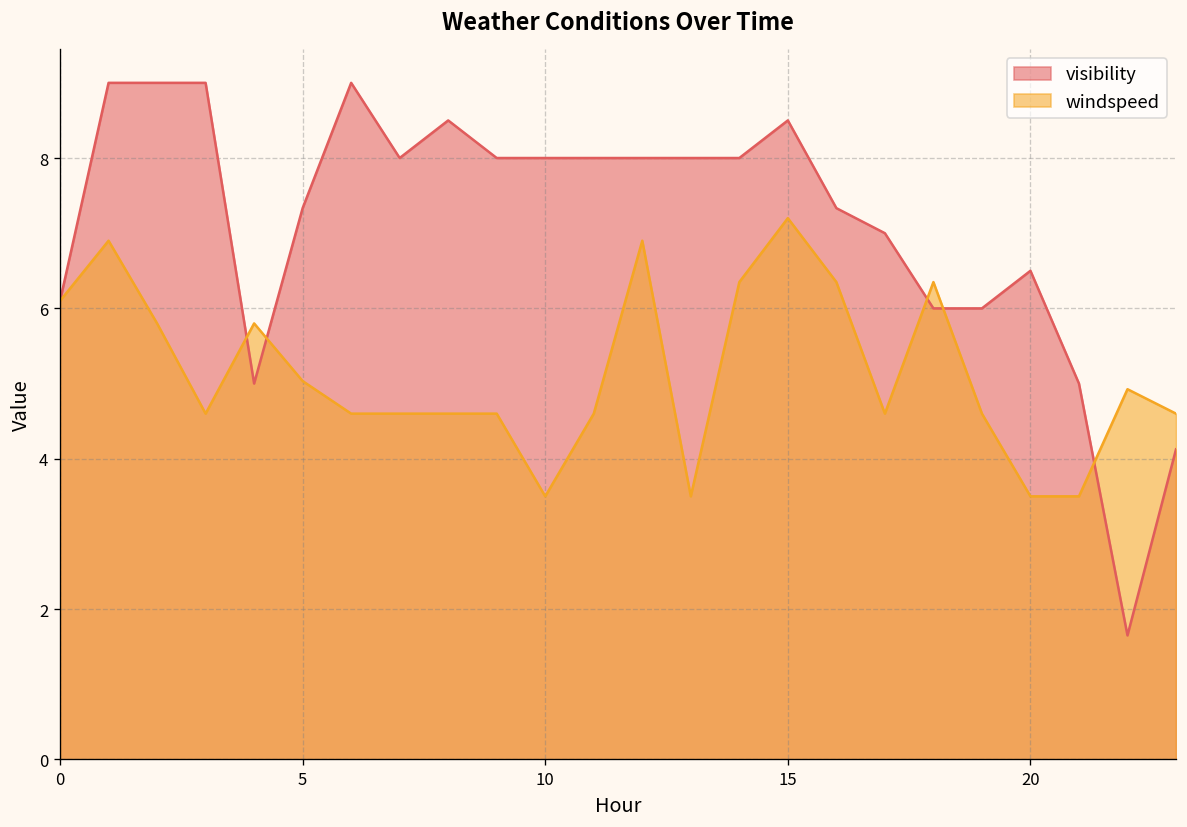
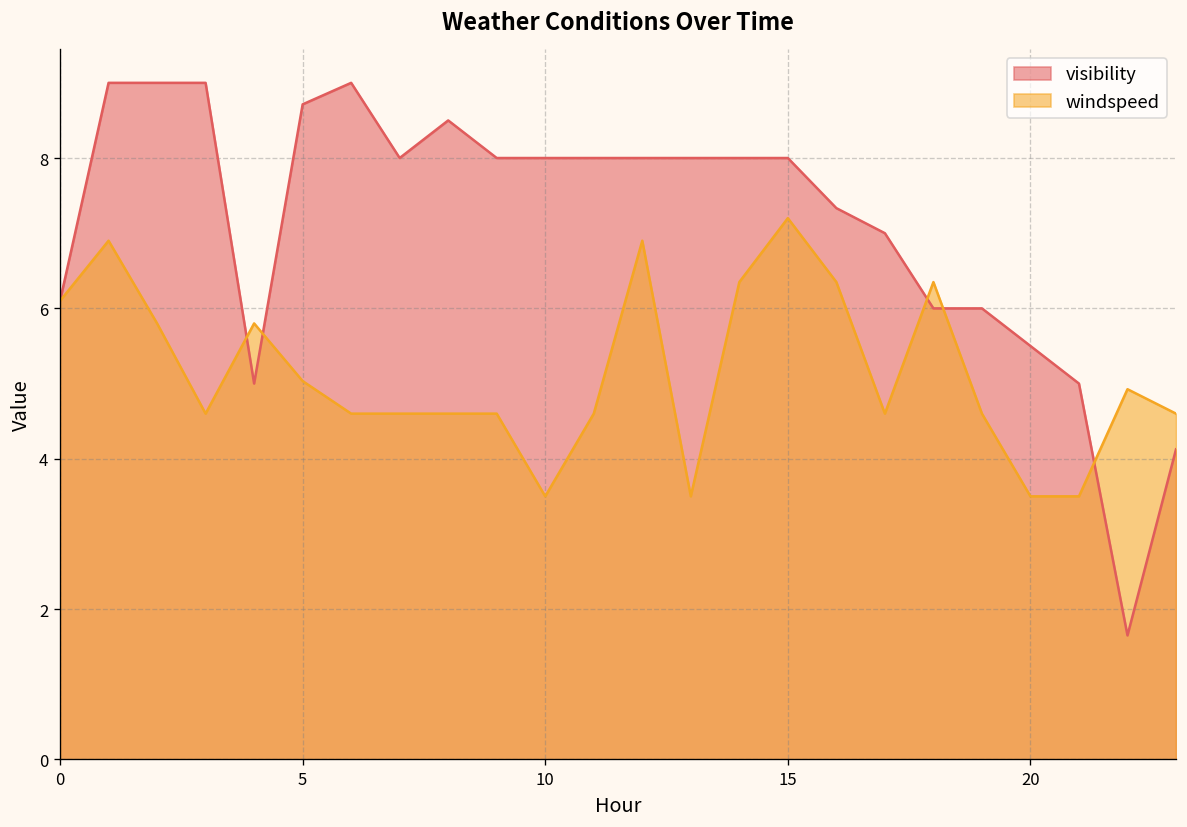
visibility, 5: 7.3 -> 8.7
visibility, 15: 8.5 -> 8.0
visibility, 20: 6.5 -> 5.5
